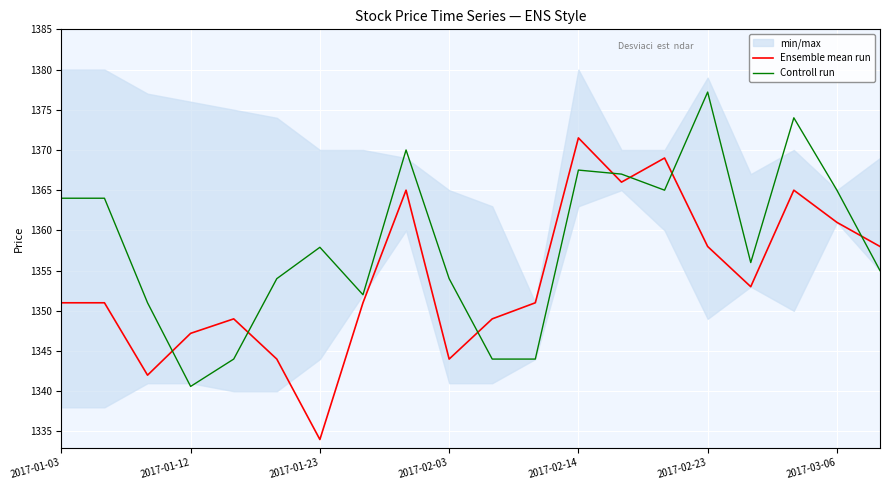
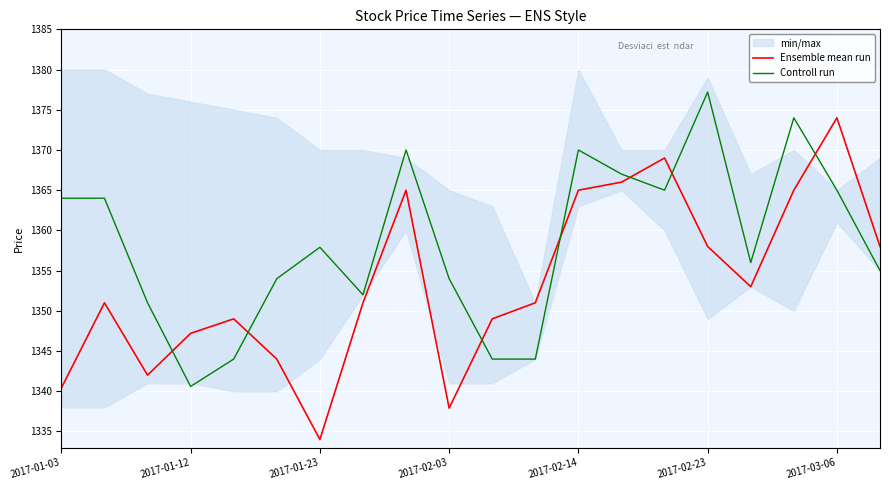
Ensemble mean run, 2017-01-03: 1351 -> 1340
Ensemble mean run, 2017-02-03: 1344 -> 1338
Ensemble mean run, 2017-02-14: 1372 -> 1365
Controll run, 2017-02-14: 1368 -> 1370
Ensemble mean run, 2017-03-06: 1361 -> 1374
